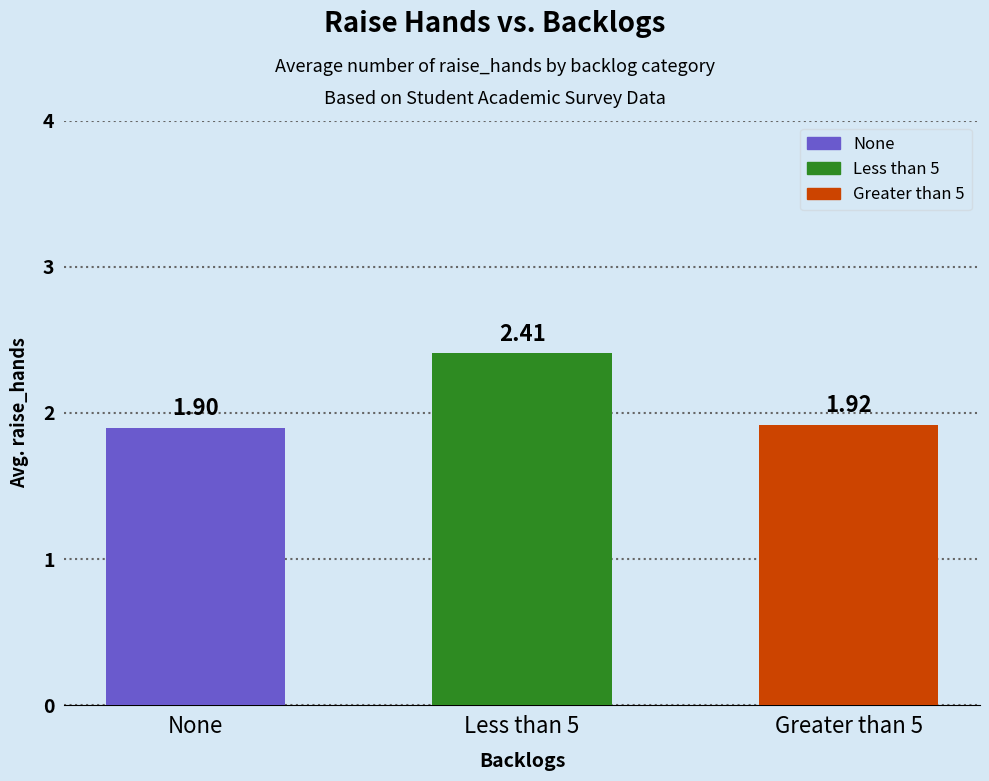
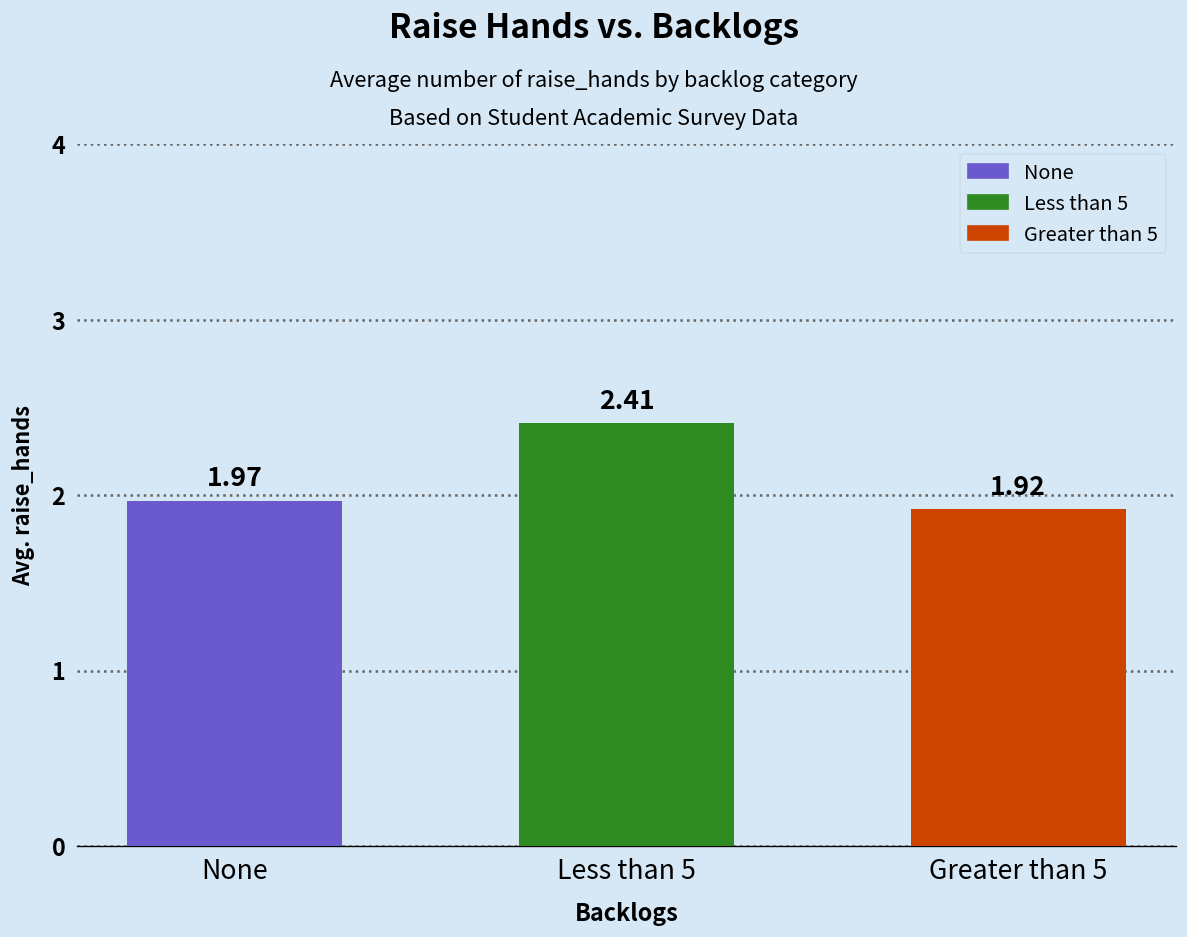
None: 1.90 -> 1.97
